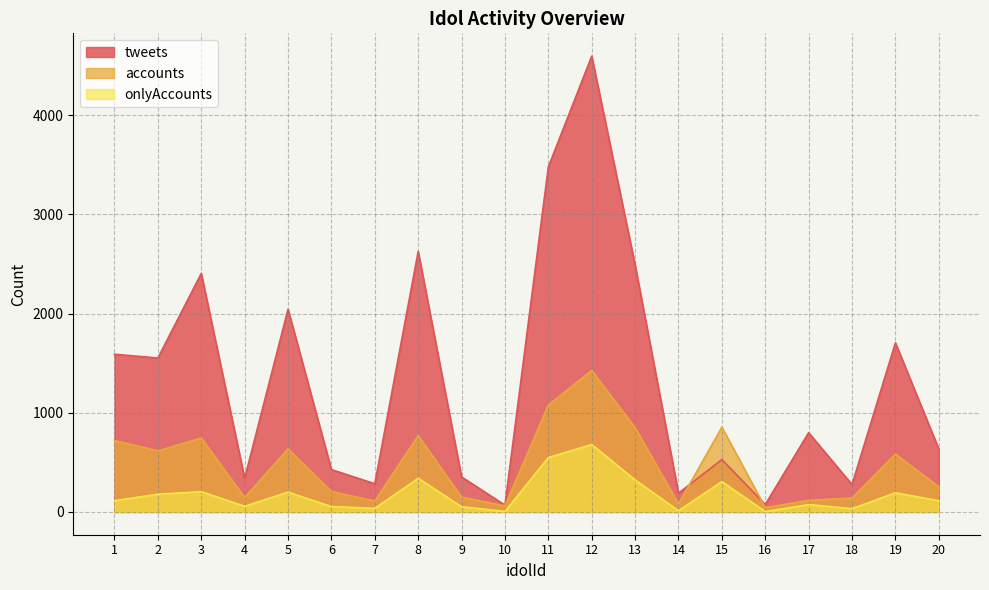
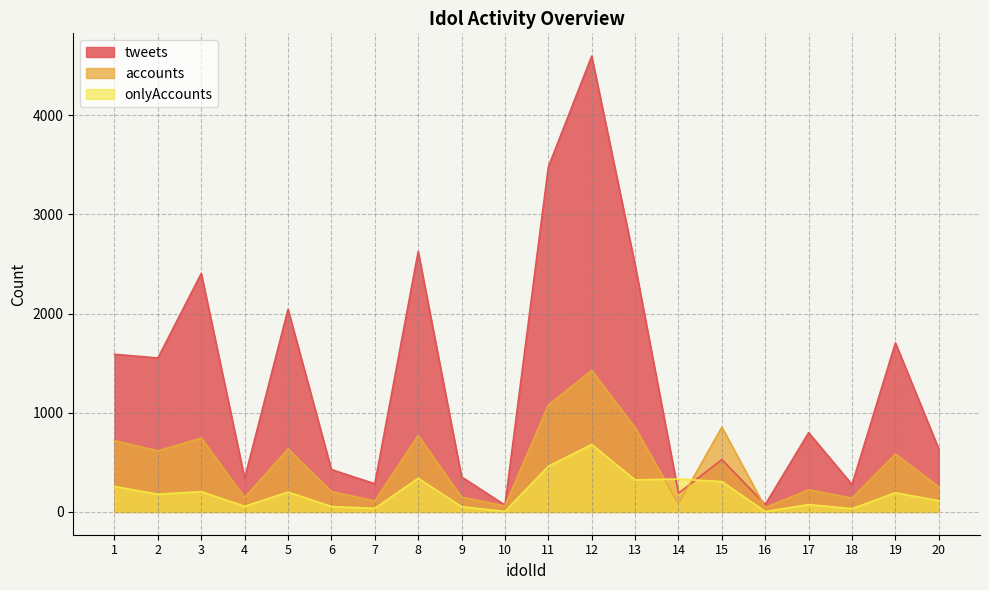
onlyAccounts, 1: 100 -> 300
onlyAccounts, 11: 550 -> 460
onlyAccounts, 14: 0 -> 300
accounts, 17: 100 -> 200
